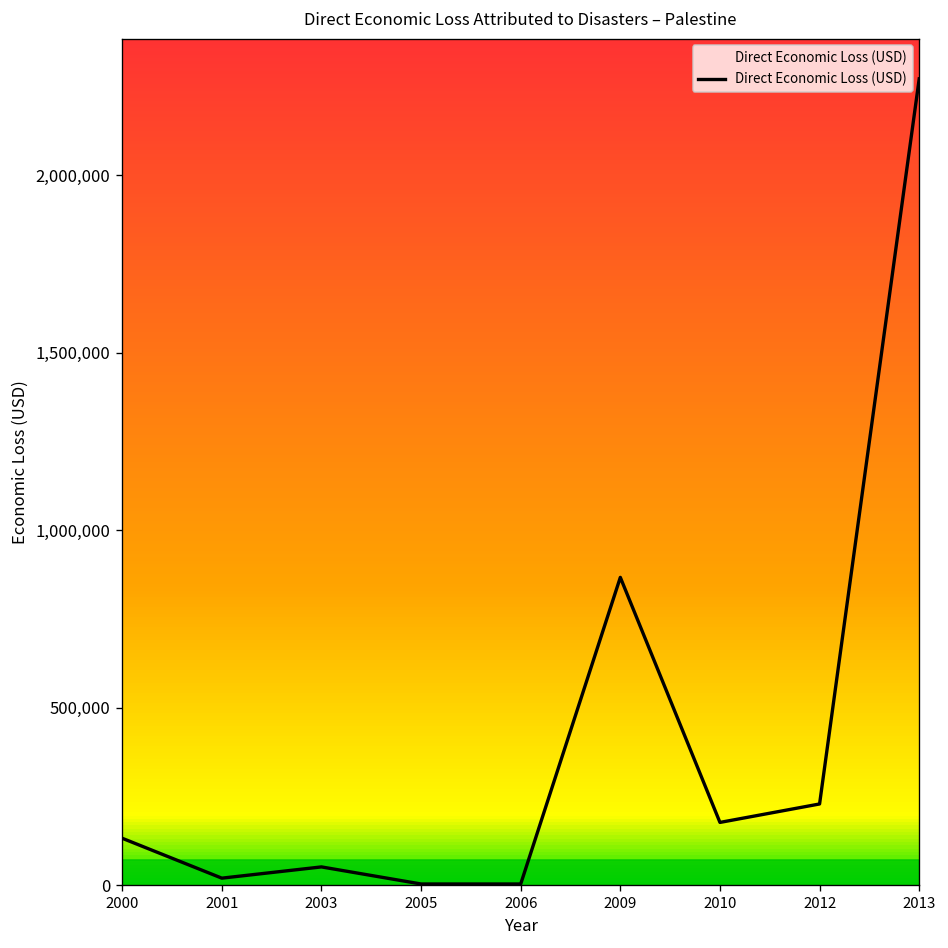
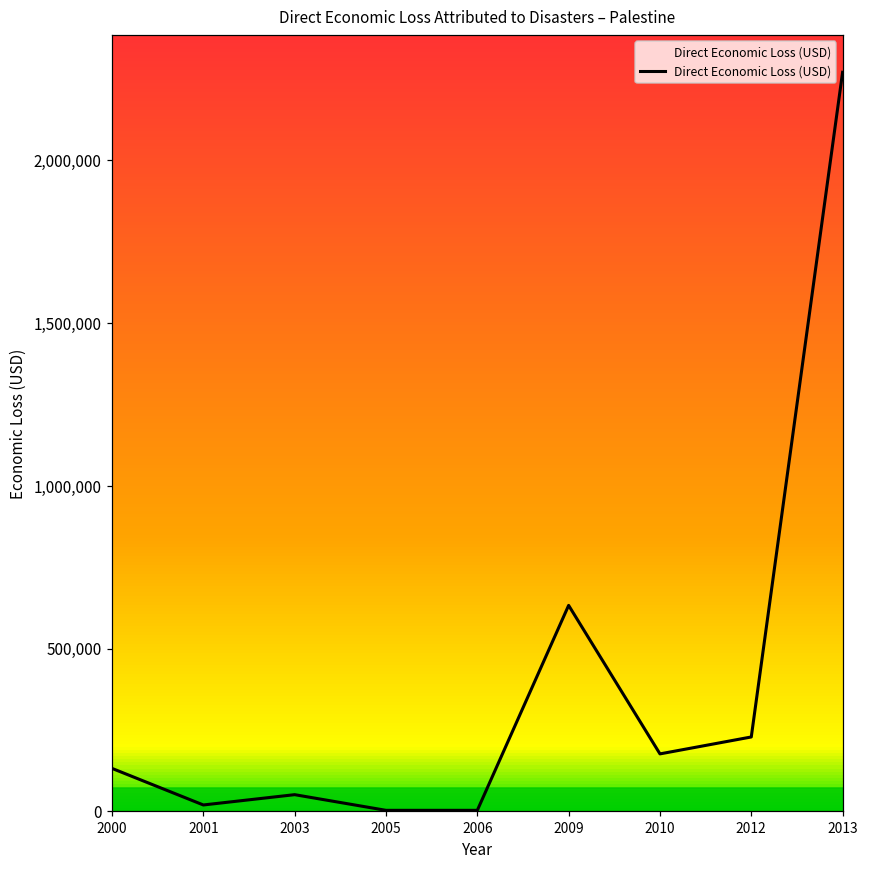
2009: 870,000 -> 630,000
